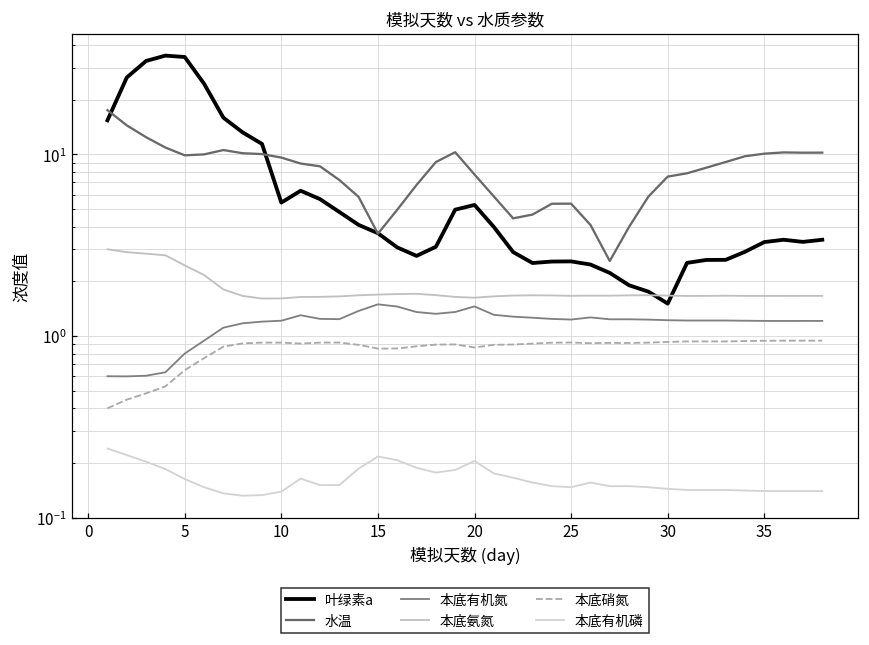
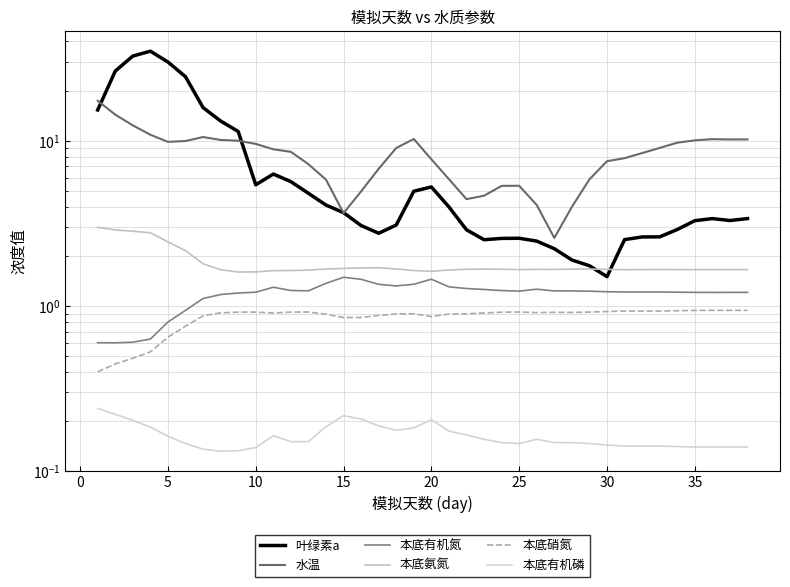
叶绿素a, 5: 34 -> 30
